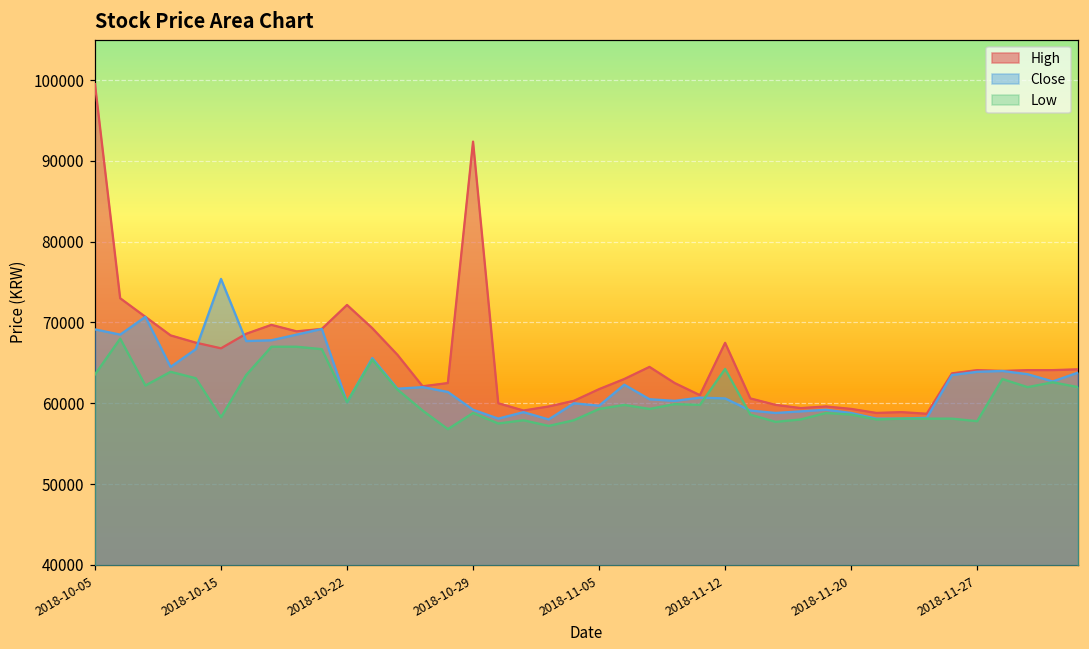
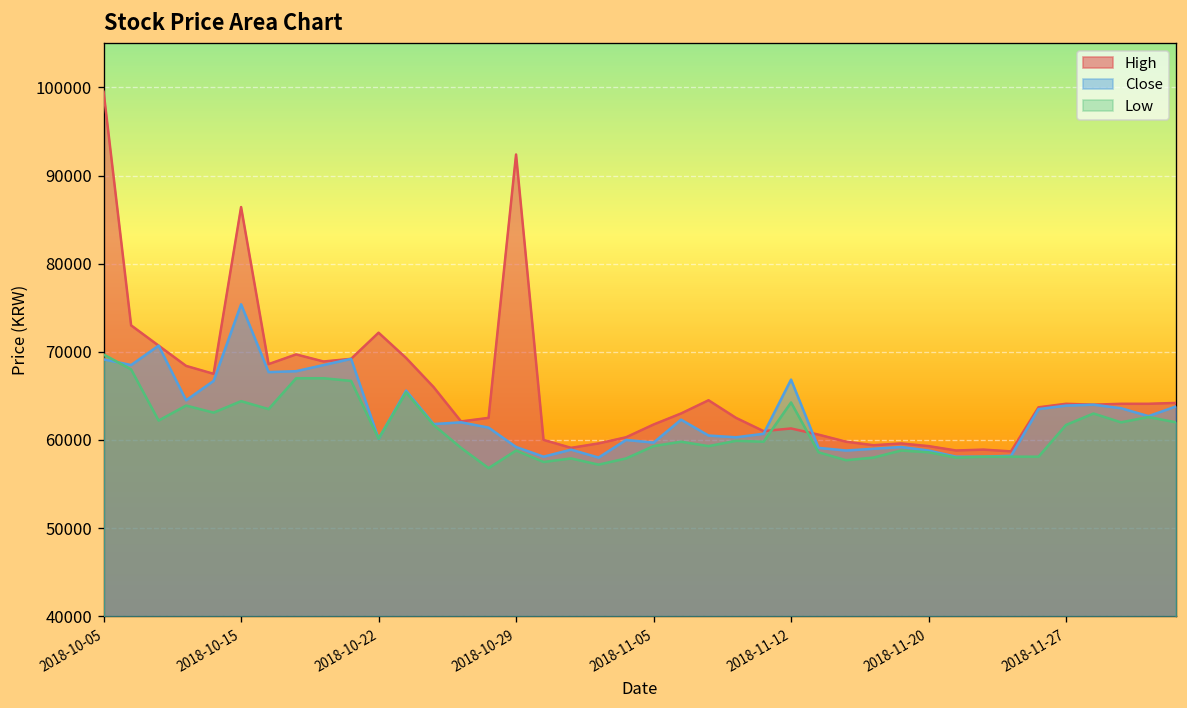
Low, 2018-10-05: 64000 -> 70000
High, 2018-10-15: 67000 -> 86000
Low, 2018-10-15: 58000 -> 64000
High, 2018-11-12: 67000 -> 61000
Close, 2018-11-12: 61000 -> 67000
Low, 2018-11-27: 58000 -> 62000
